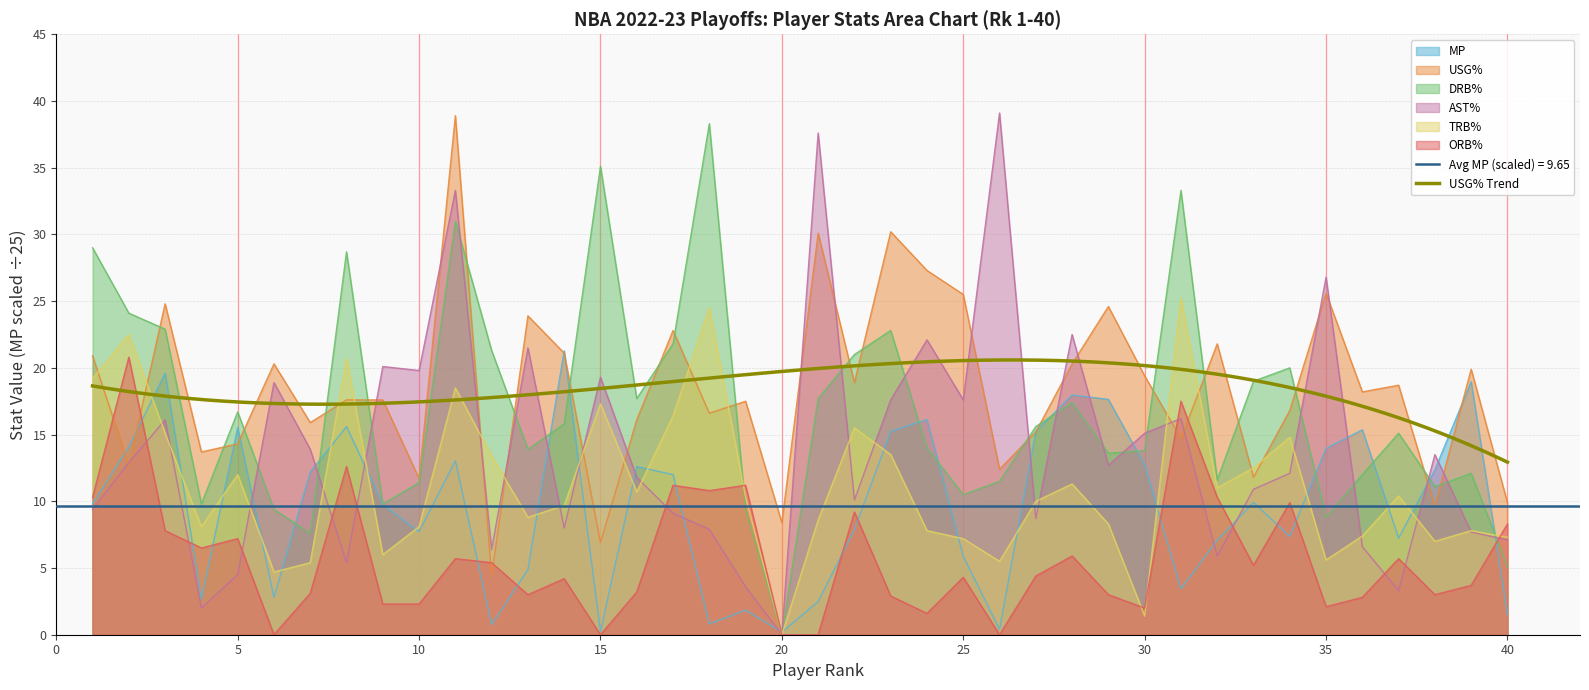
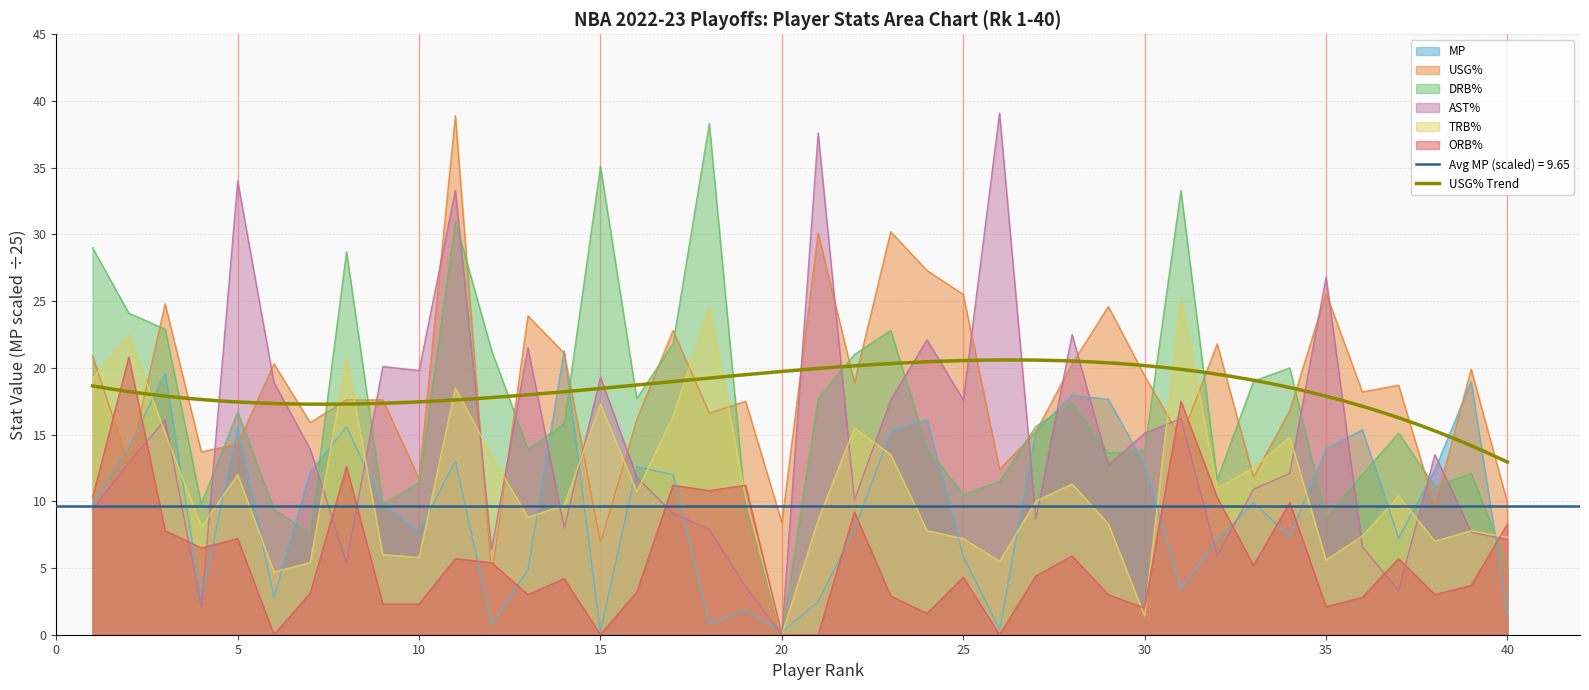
AST%, 5: 4.5 -> 34.0
TRB%, 10: 8.1 -> 5.8
